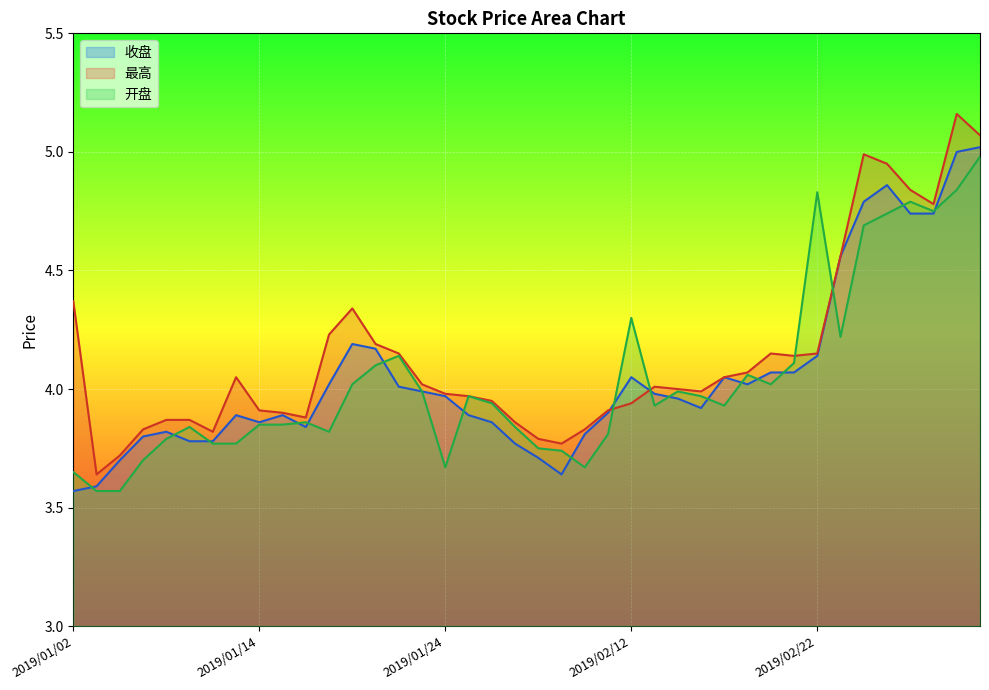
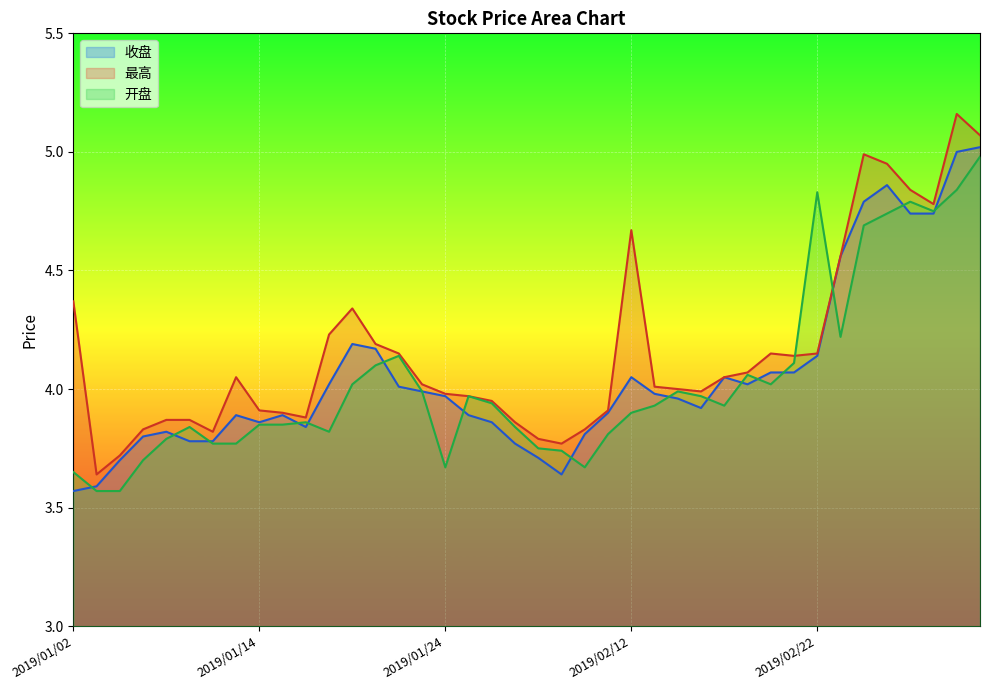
最高, 2019/02/12: 3.94 -> 4.67
开盘, 2019/02/12: 4.3 -> 3.9
